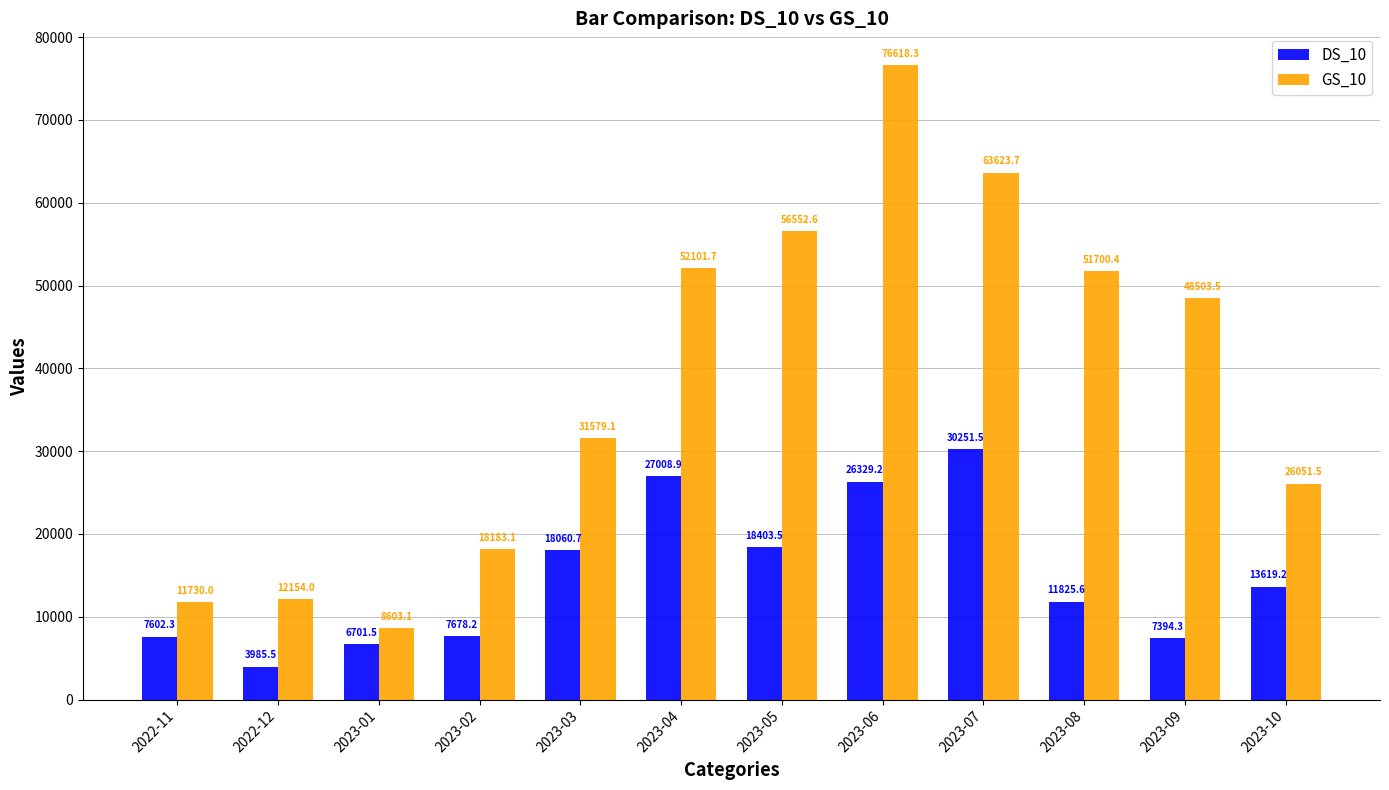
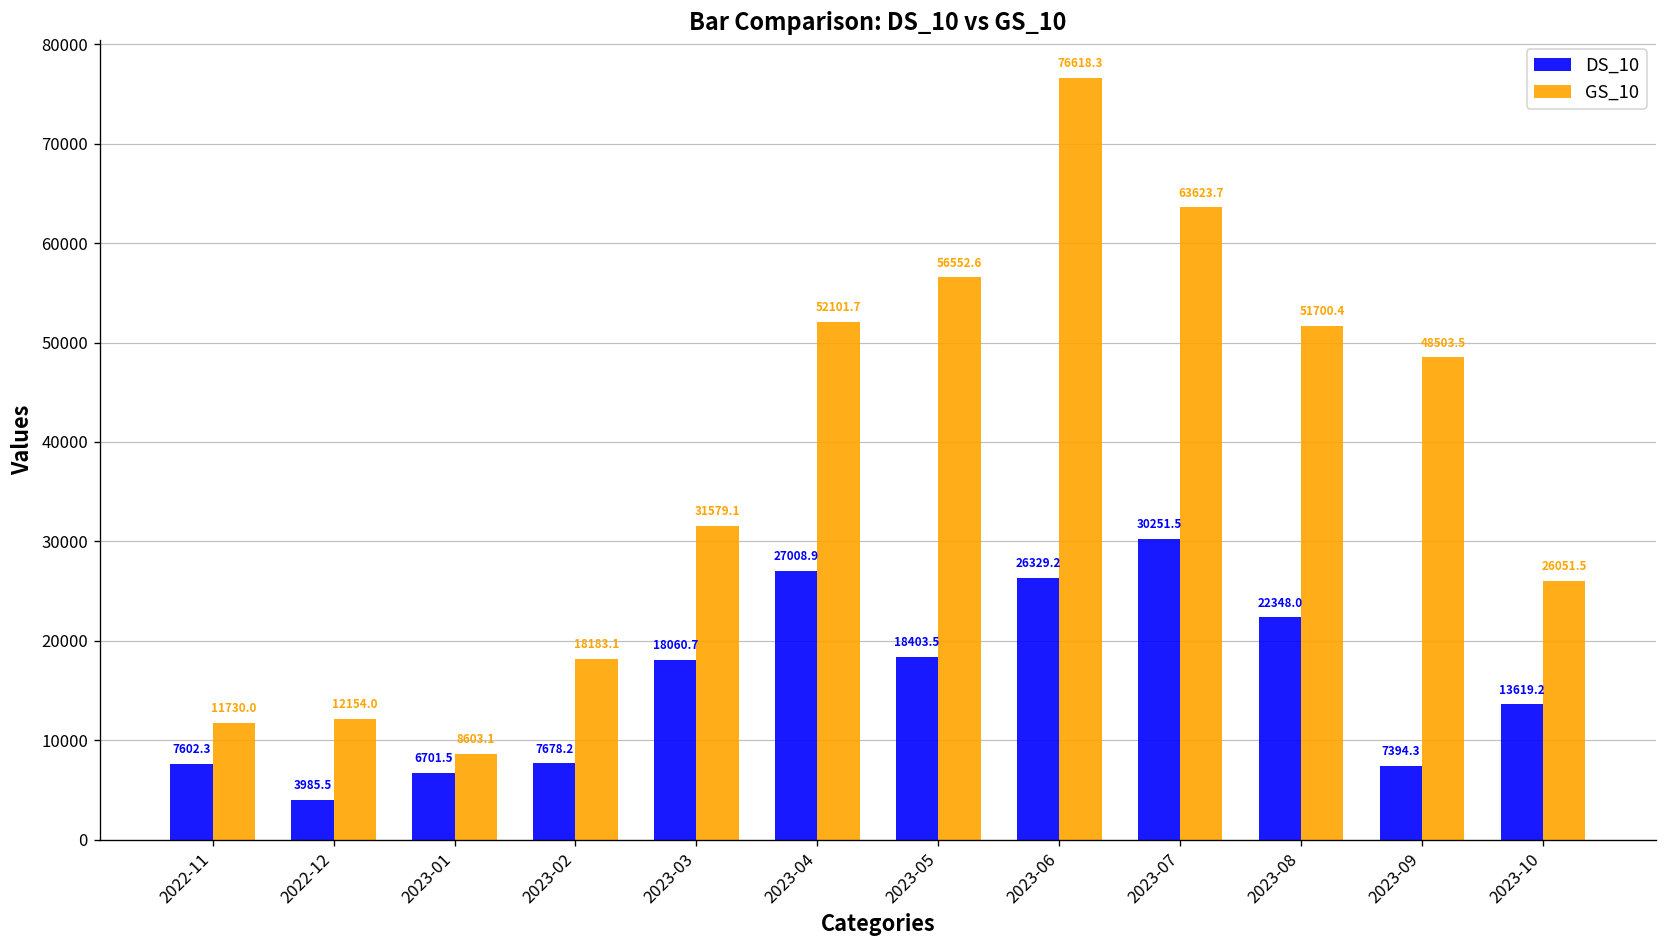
DS_10, 2023-08: 11825.6 -> 22348.0
